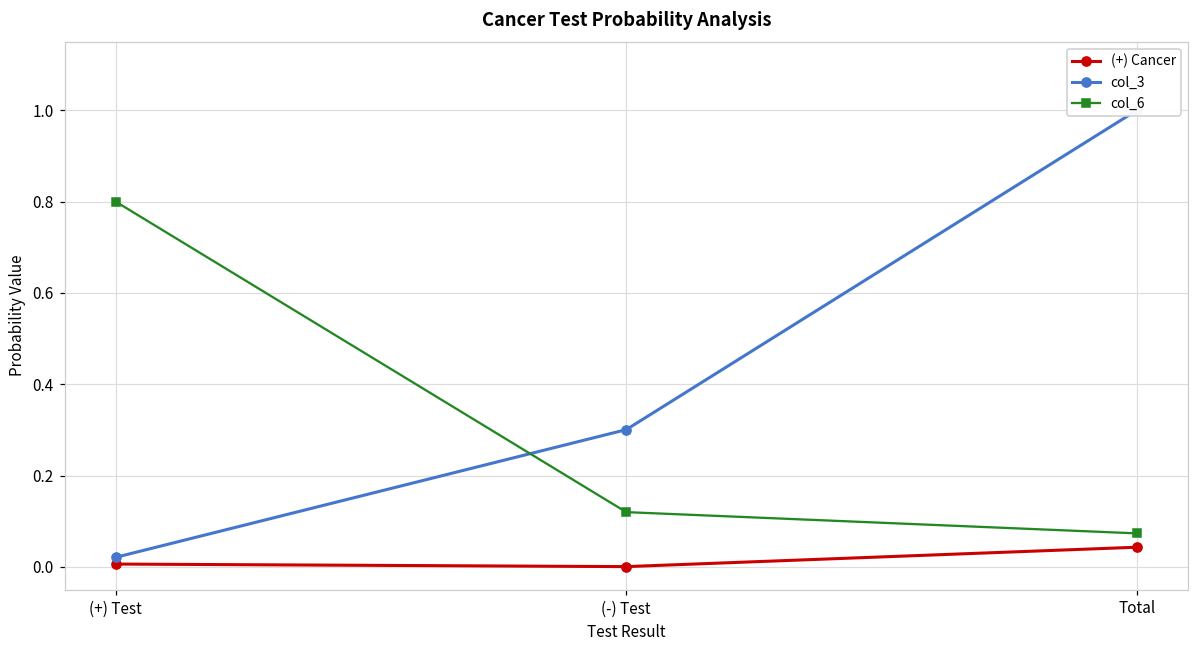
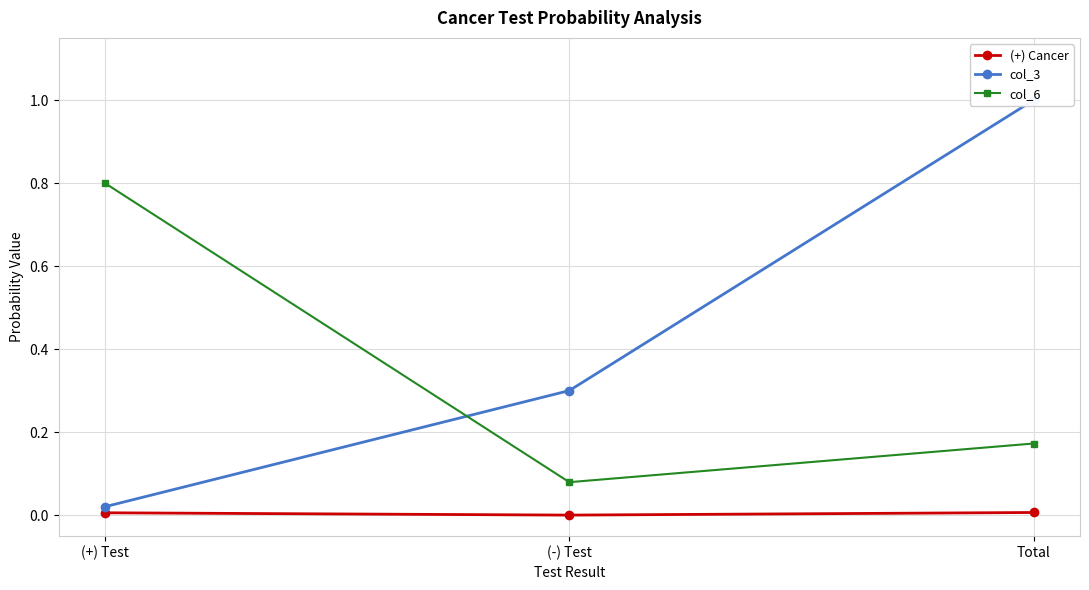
col_6, (-) Test: 0.12 -> 0.08
(+) Cancer, Total: 0.04 -> 0.01
col_6, Total: 0.07 -> 0.17
